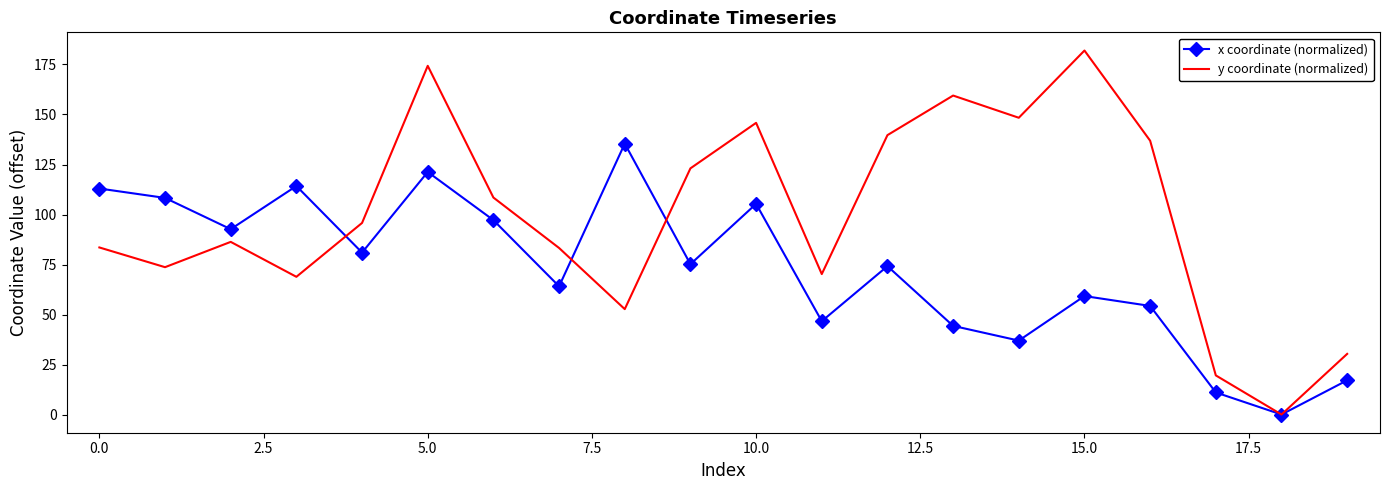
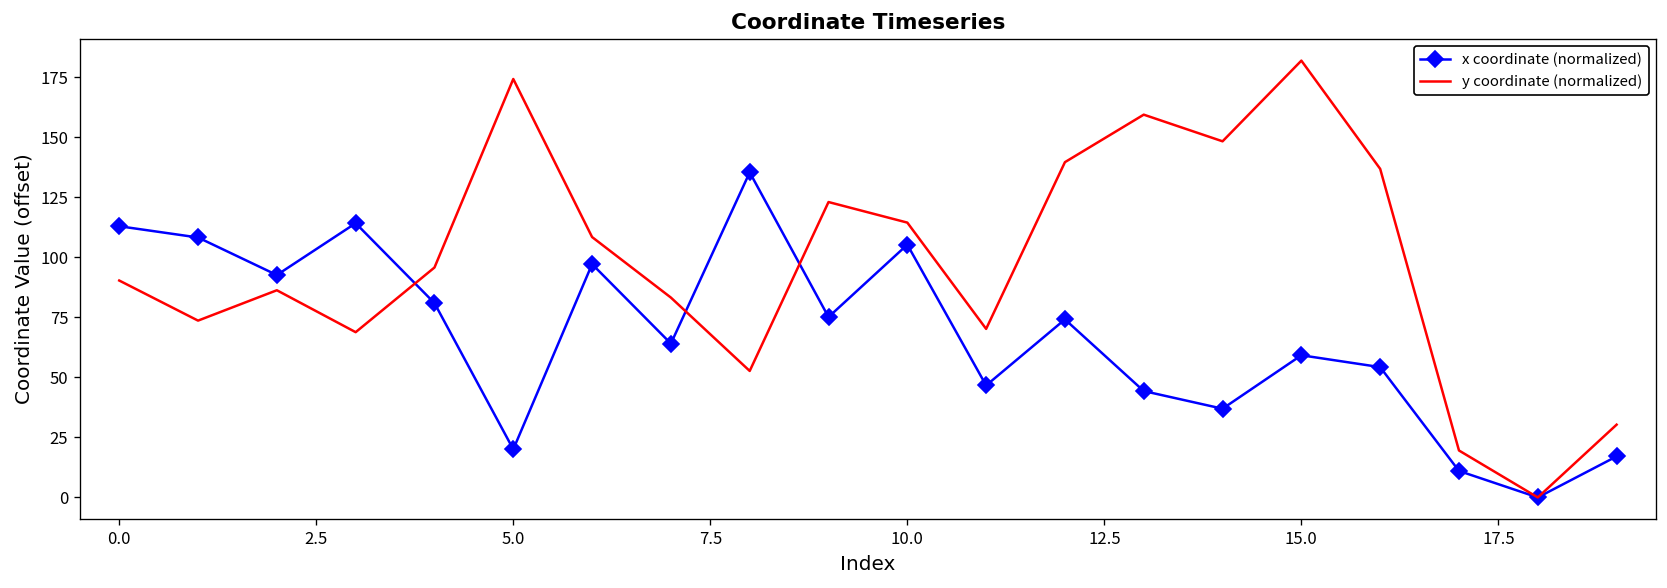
y coordinate (normalized), 0.0: 84 -> 90
x coordinate (normalized), 5.0: 121 -> 20
y coordinate (normalized), 10.0: 146 -> 115
